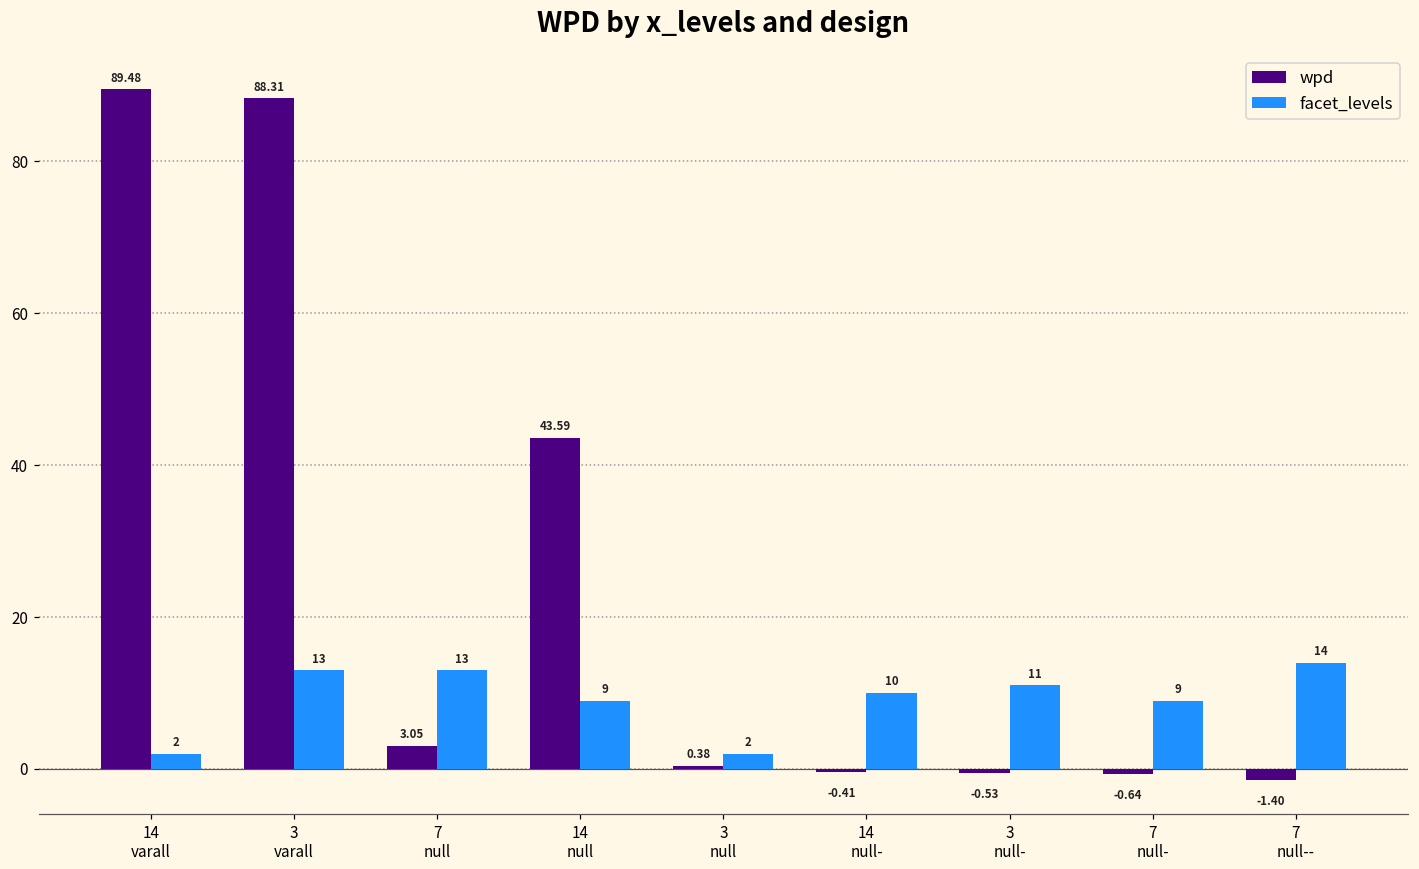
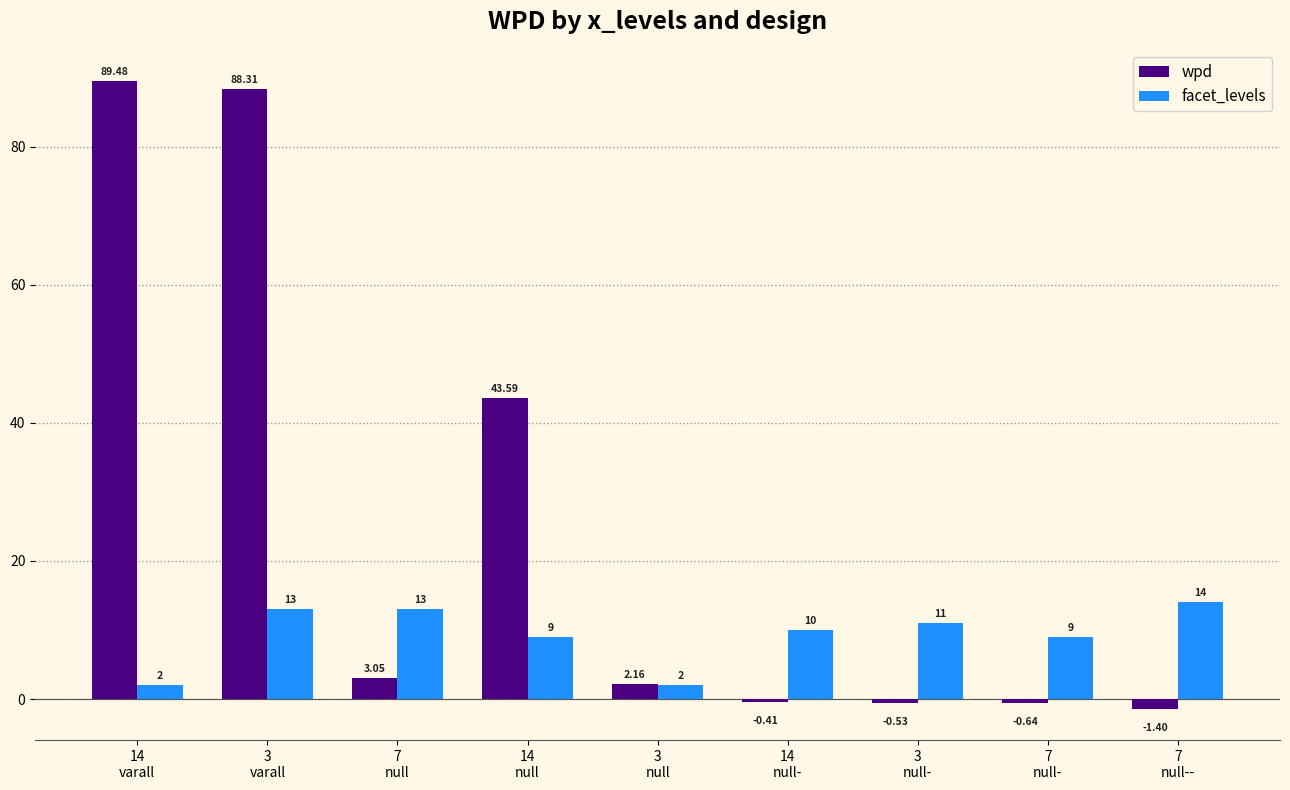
wpd, 3 null: 0.38 -> 2.16
